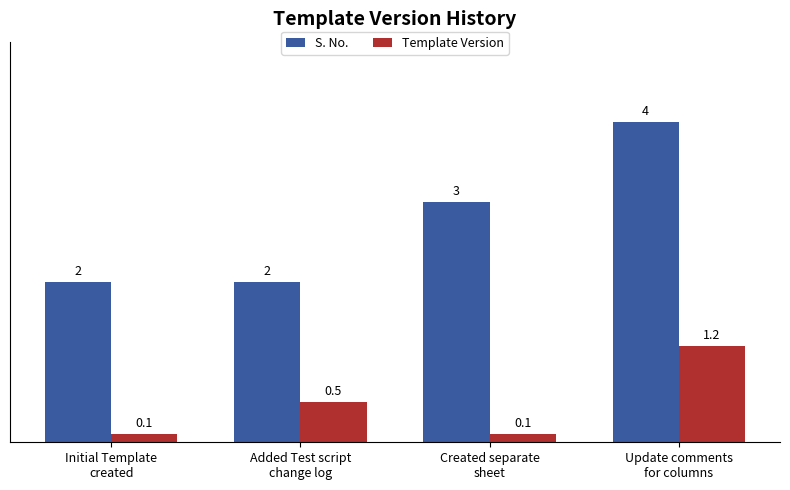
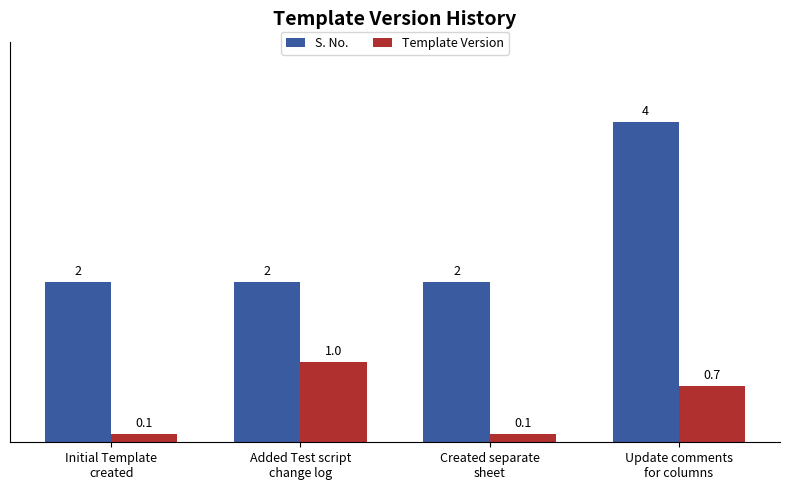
Template Version, Added Test script change log: 0.5 -> 1.0
S. No., Created separate sheet: 3 -> 2
Template Version, Update comments for columns: 1.2 -> 0.7
